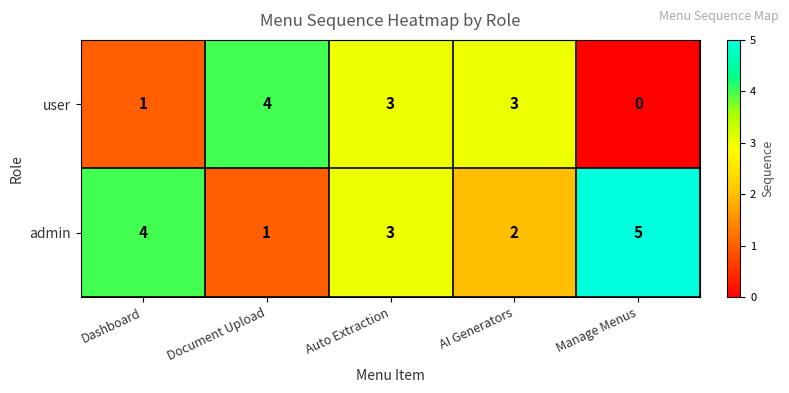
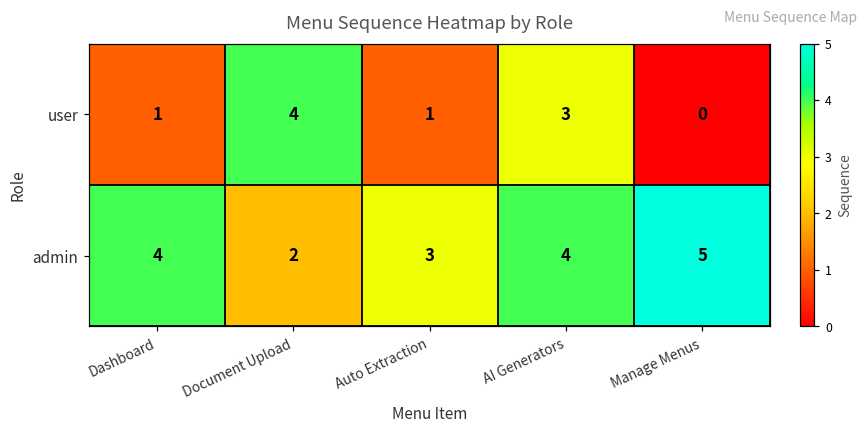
user, Auto Extraction: 3 -> 1
admin, Document Upload: 1 -> 2
admin, AI Generators: 2 -> 4
